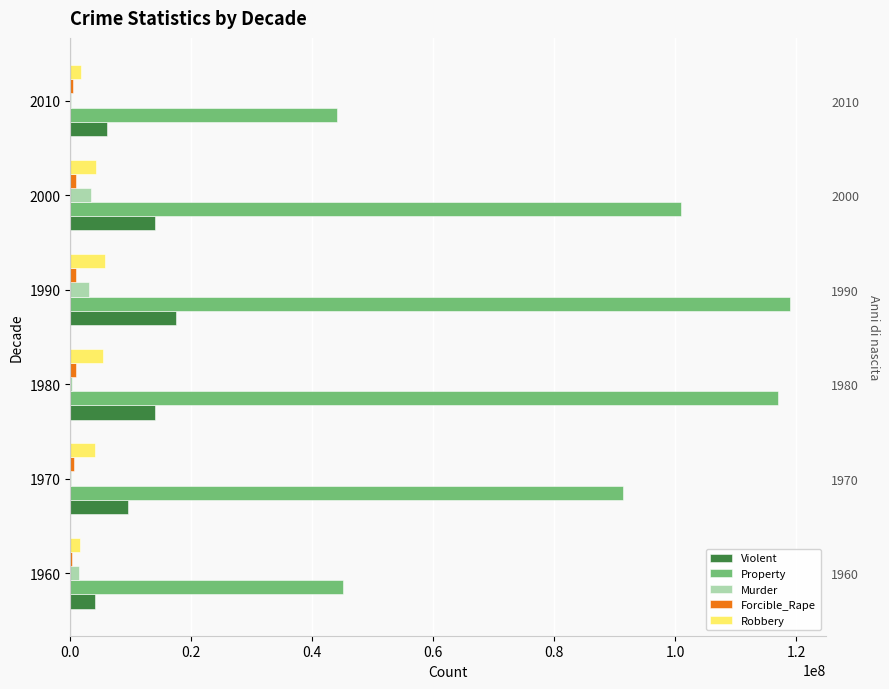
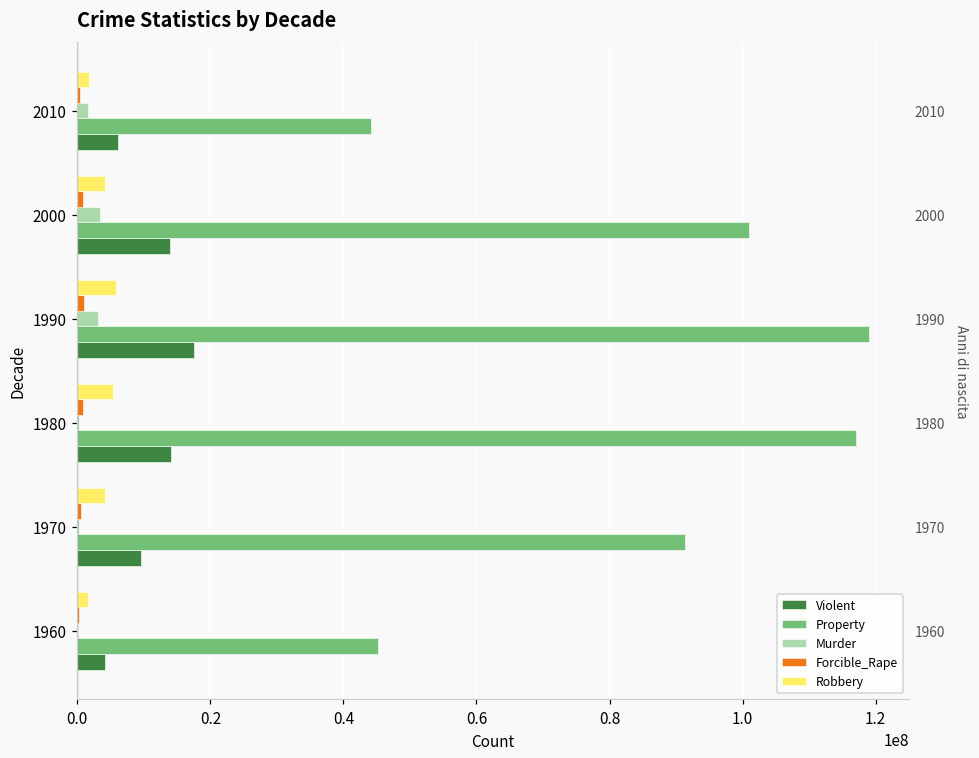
Murder, 2010: 0 -> 2000000
Murder, 1960: 1000000 -> 0
